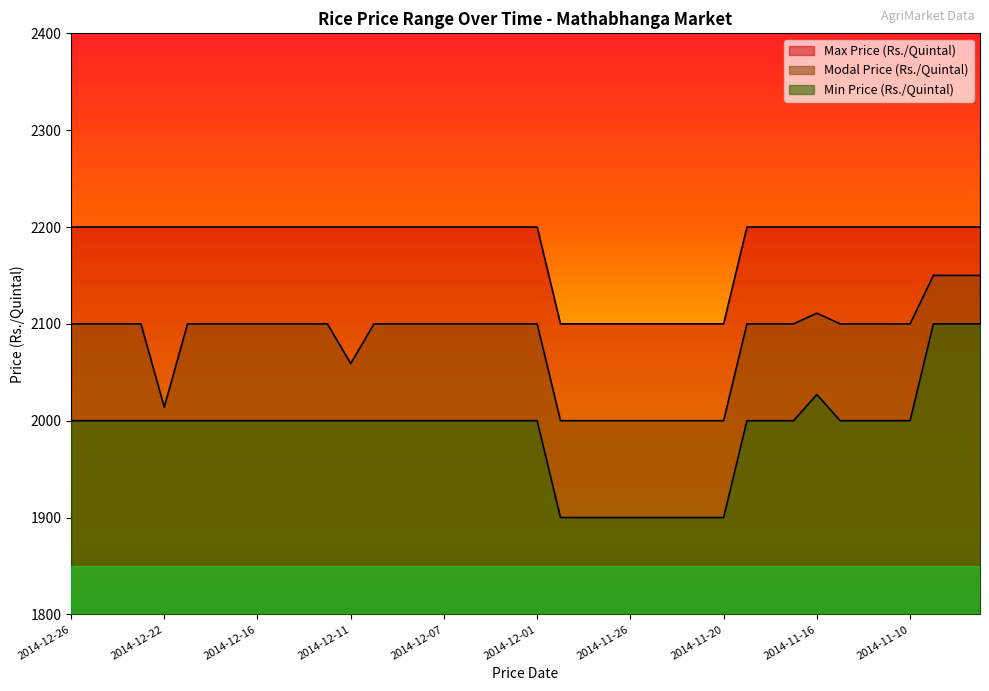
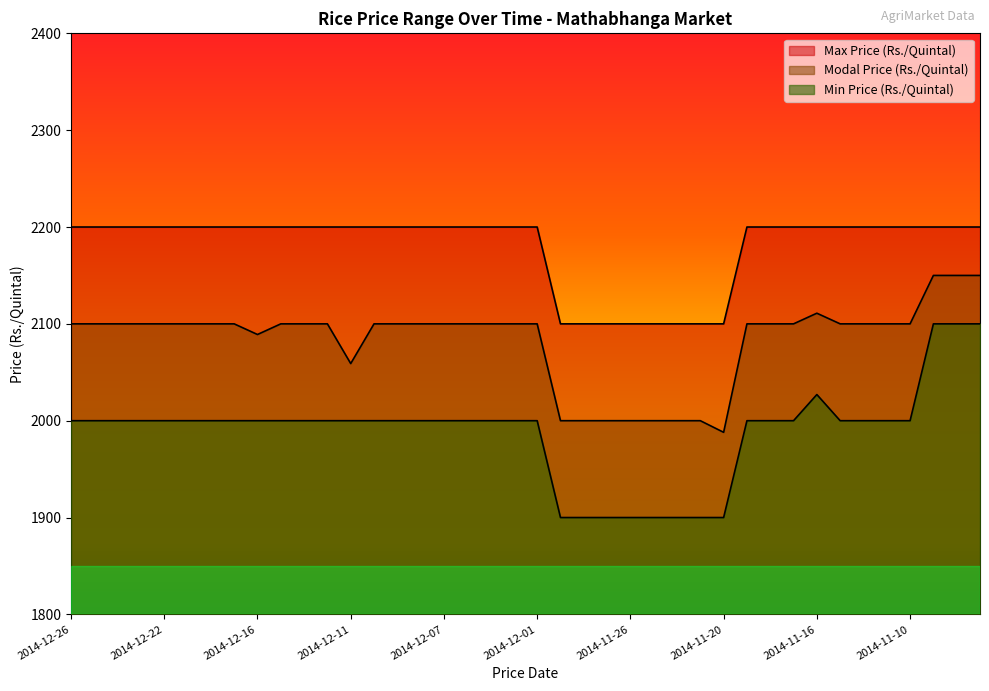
Modal Price (Rs./Quintal), 2014-12-22: 2010 -> 2100
Modal Price (Rs./Quintal), 2014-12-16: 2100 -> 2090
Modal Price (Rs./Quintal), 2014-11-20: 2000 -> 1990
